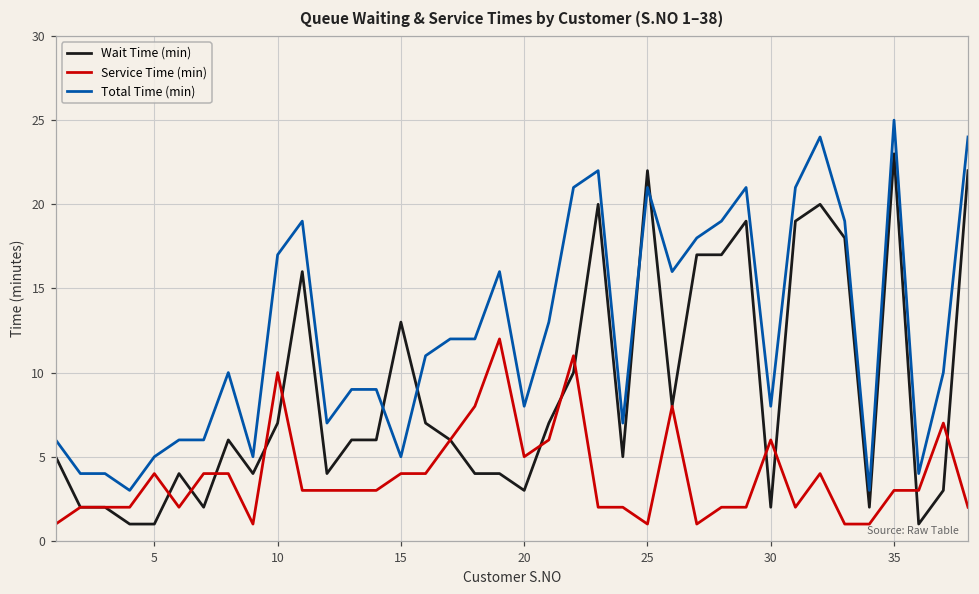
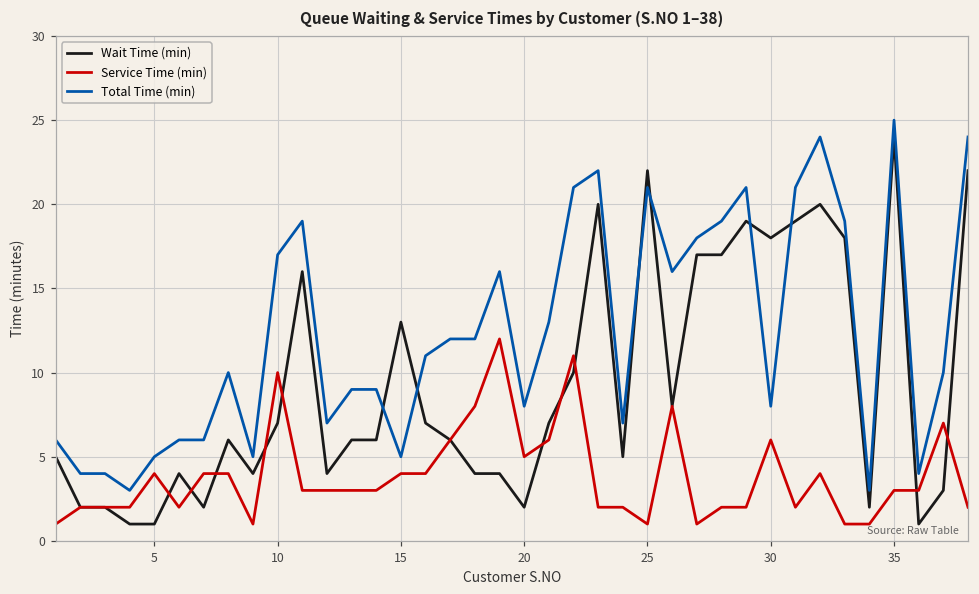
Wait Time (min), 20: 3 -> 2
Wait Time (min), 30: 2 -> 18
Wait Time (min), 35: 23 -> 24
